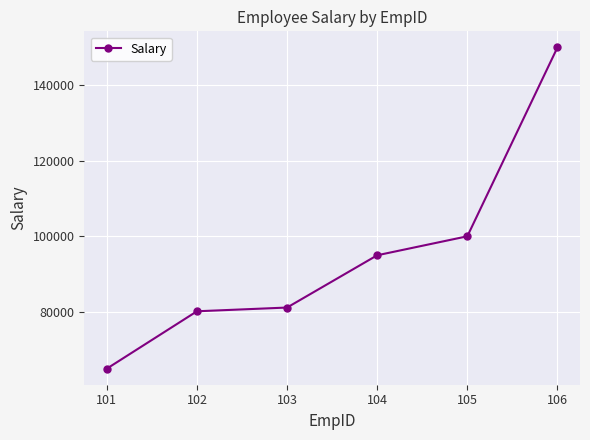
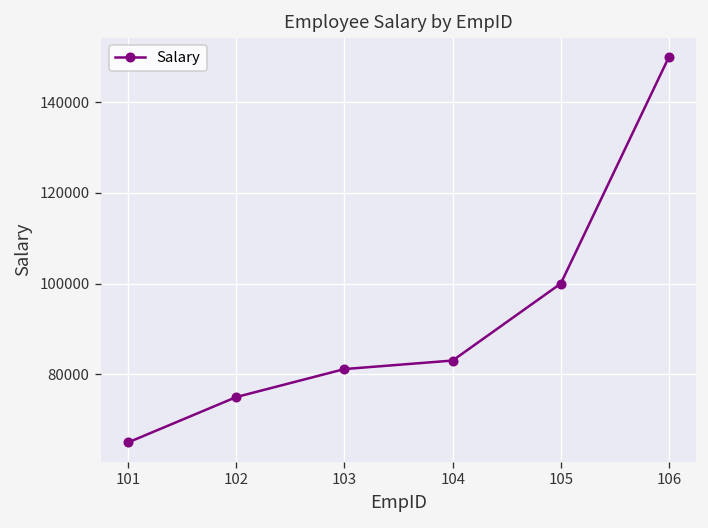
102: 80000 -> 75000
104: 95000 -> 83000
